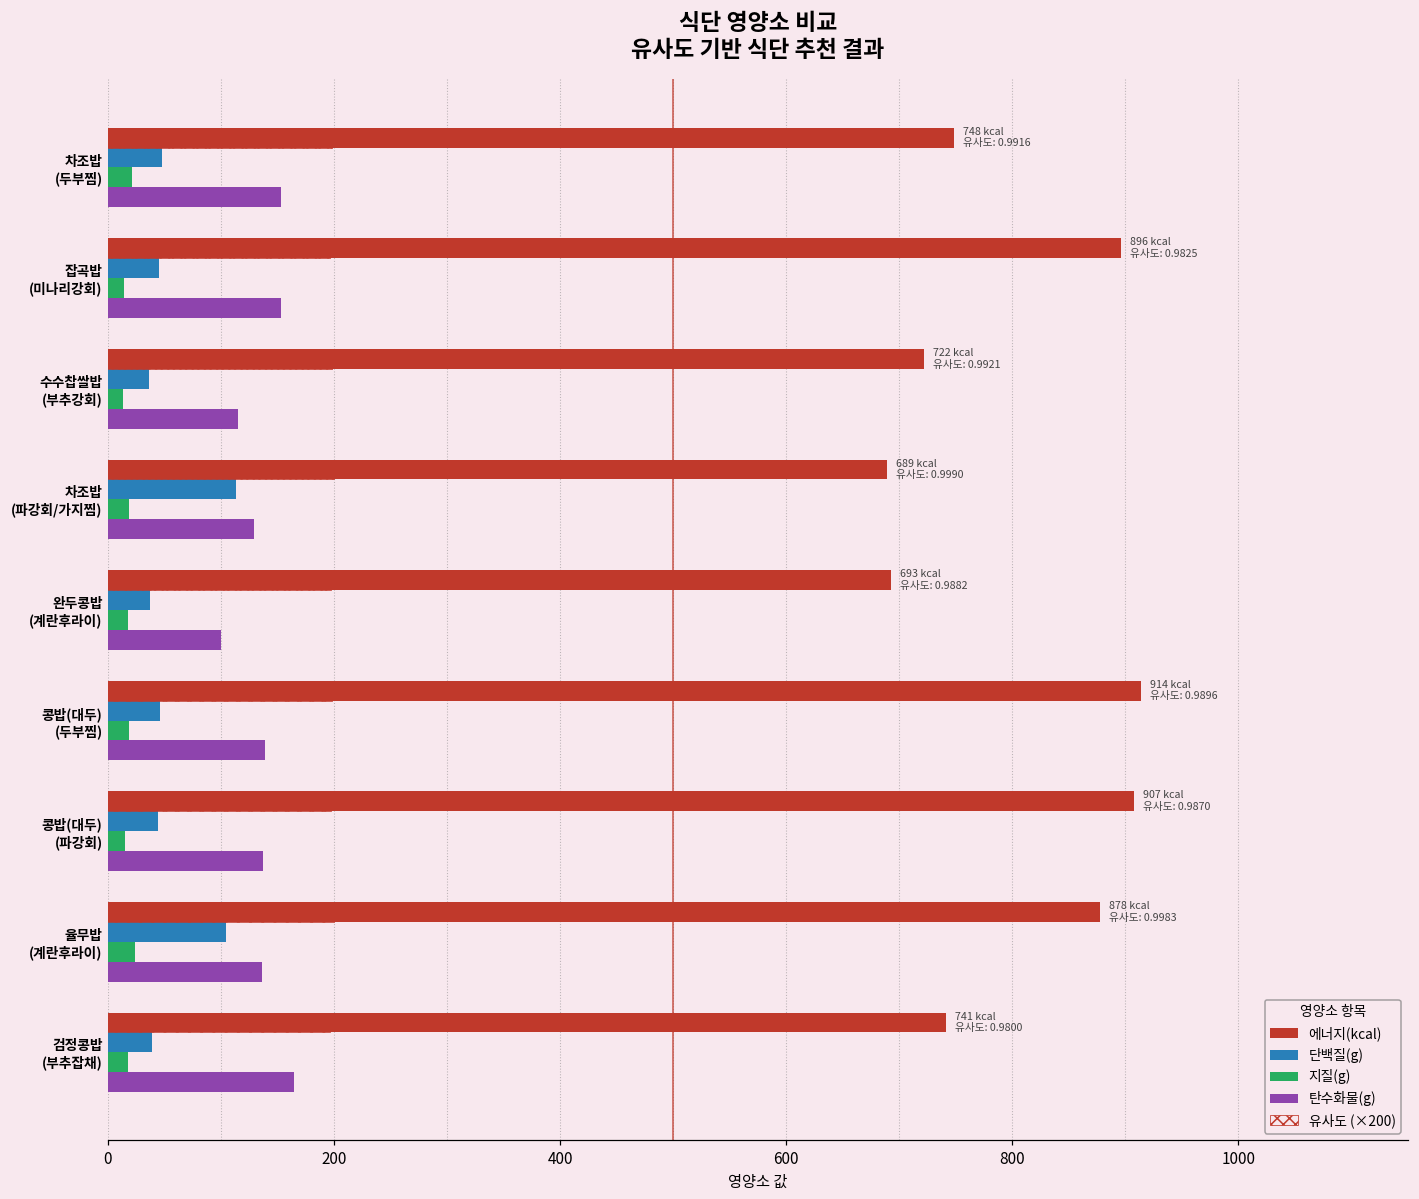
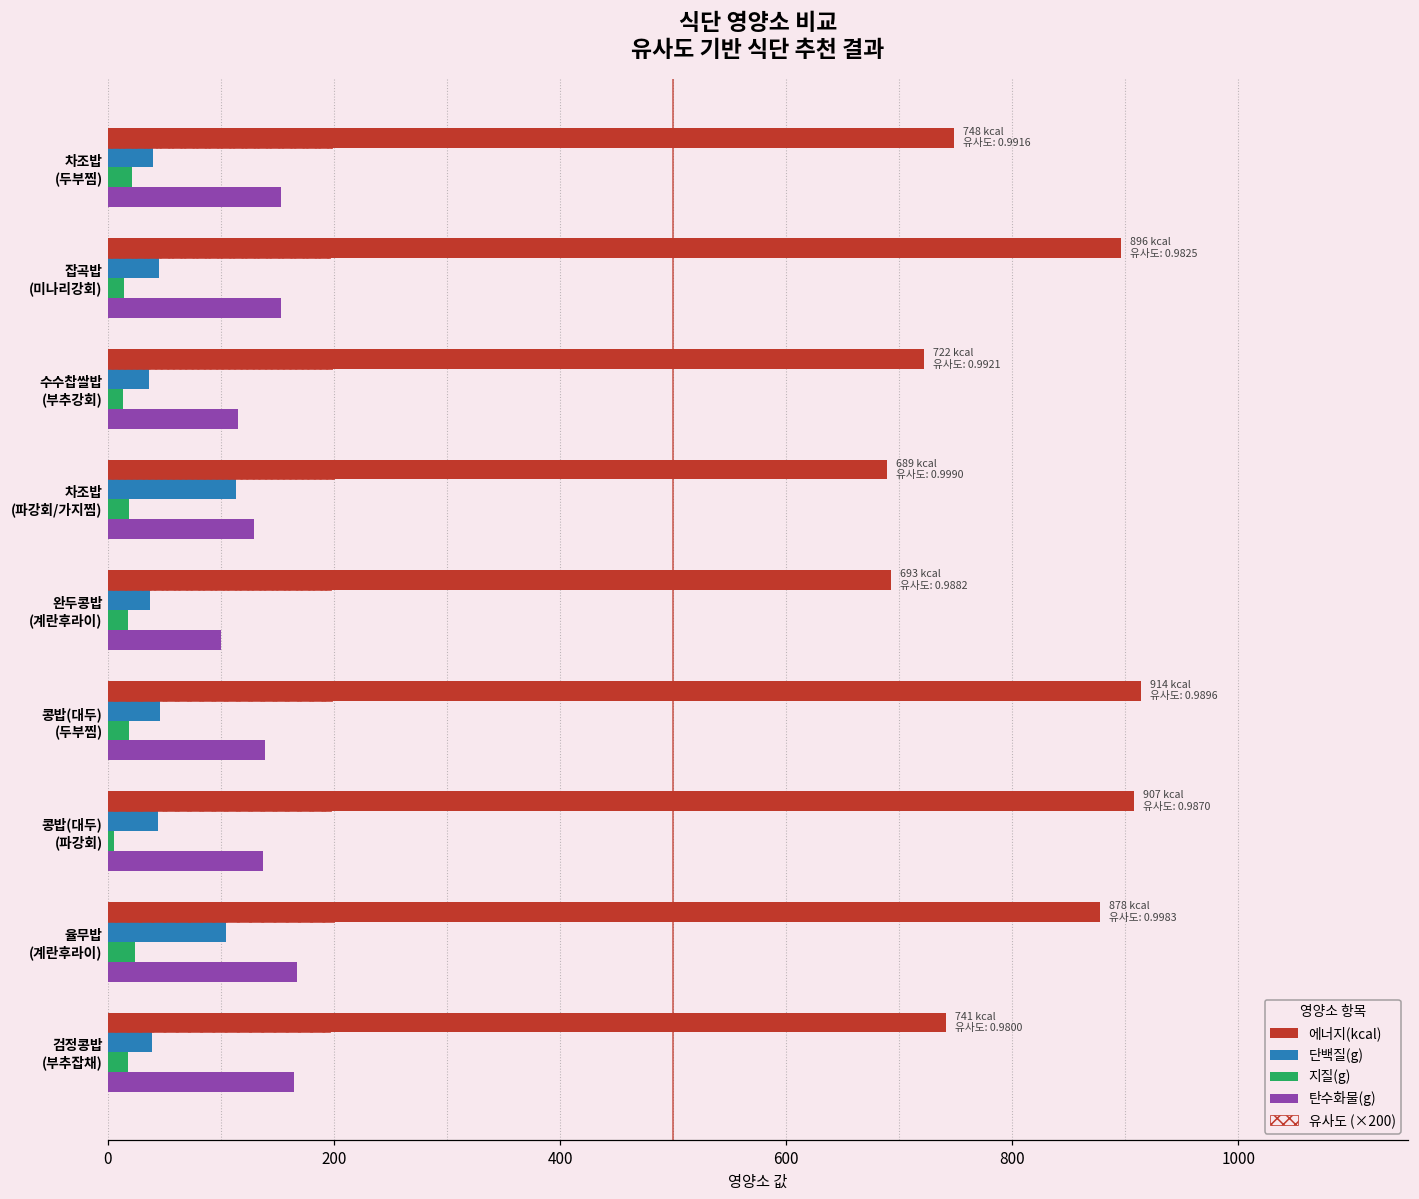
단백질(g), 차조밥 (두부찜): 48 -> 40
지질(g), 콩밥(대두) (파강회): 15 -> 6
탄수화물(g), 율무밥 (계란후라이): 137 -> 167
